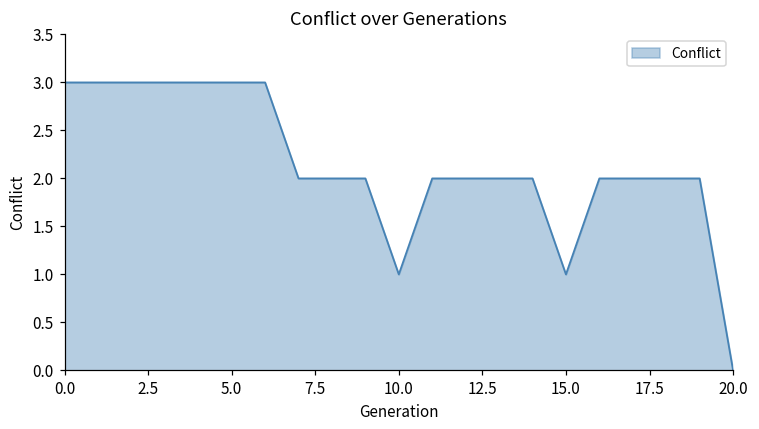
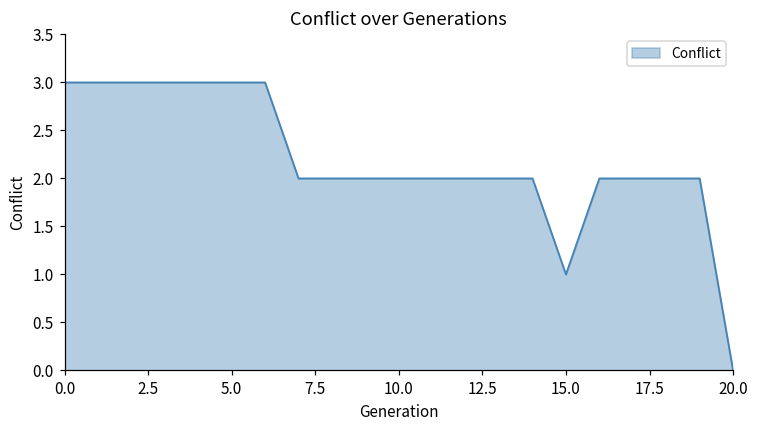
10.0: 1 -> 2
